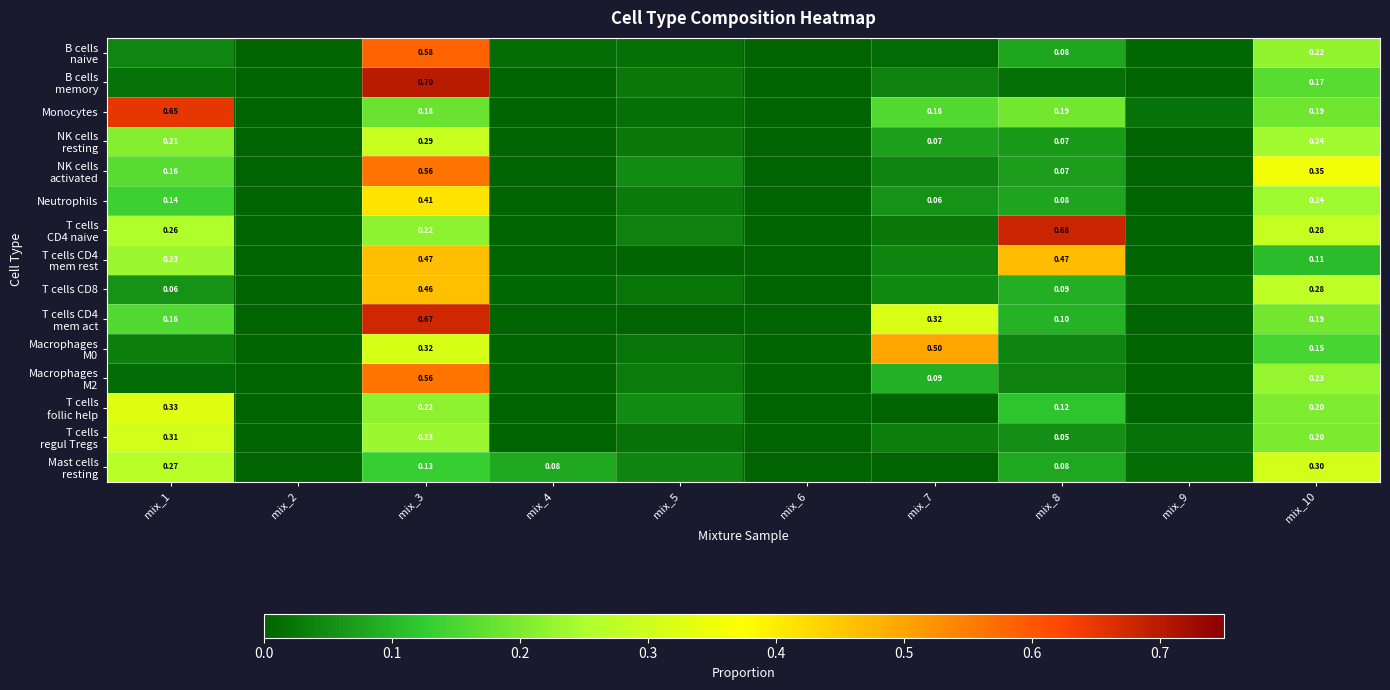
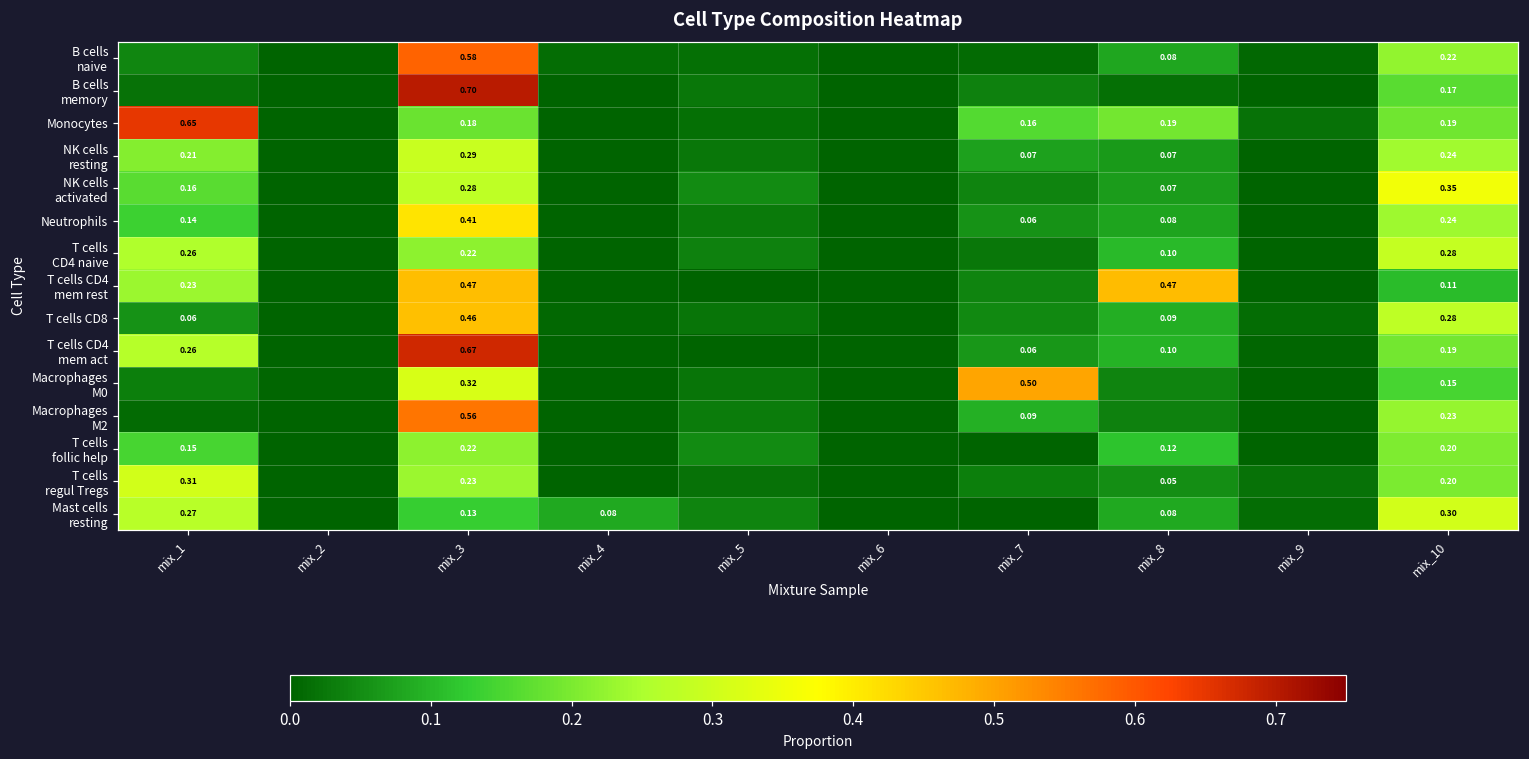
NK cells activated, mix_3: 0.56 -> 0.28
T cells CD4 naive, mix_8: 0.68 -> 0.10
T cells CD4 mem act, mix_1: 0.16 -> 0.26
T cells CD4 mem act, mix_7: 0.32 -> 0.06
T cells follic help, mix_1: 0.33 -> 0.15
